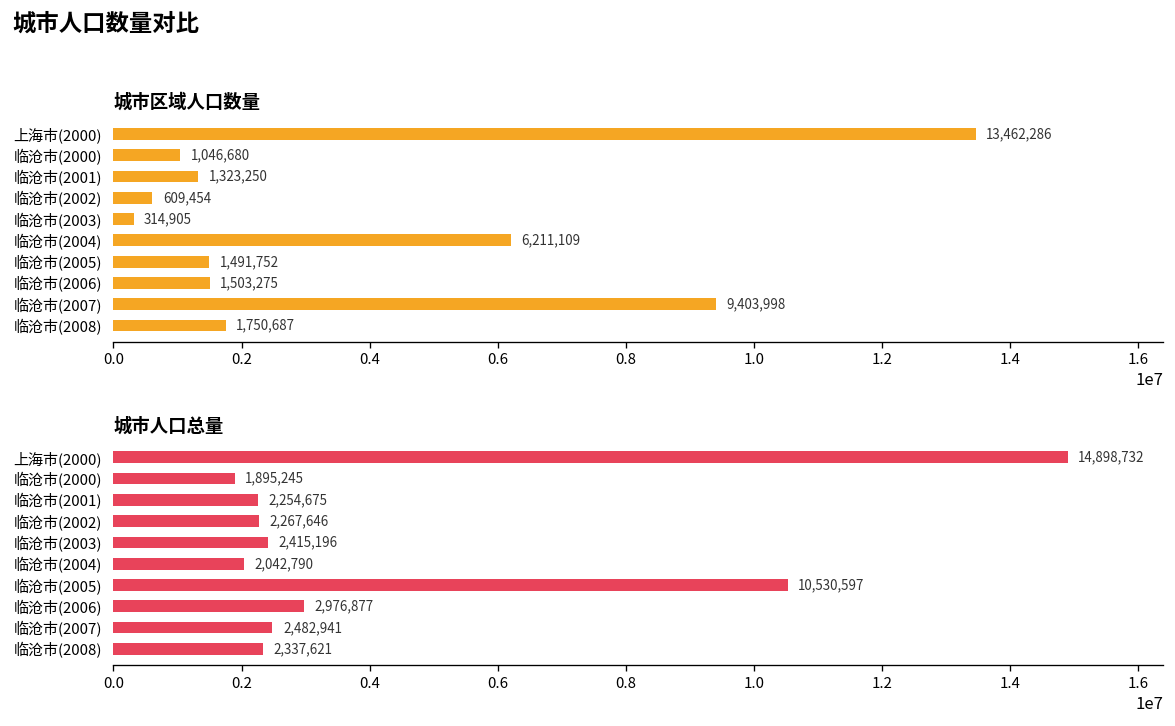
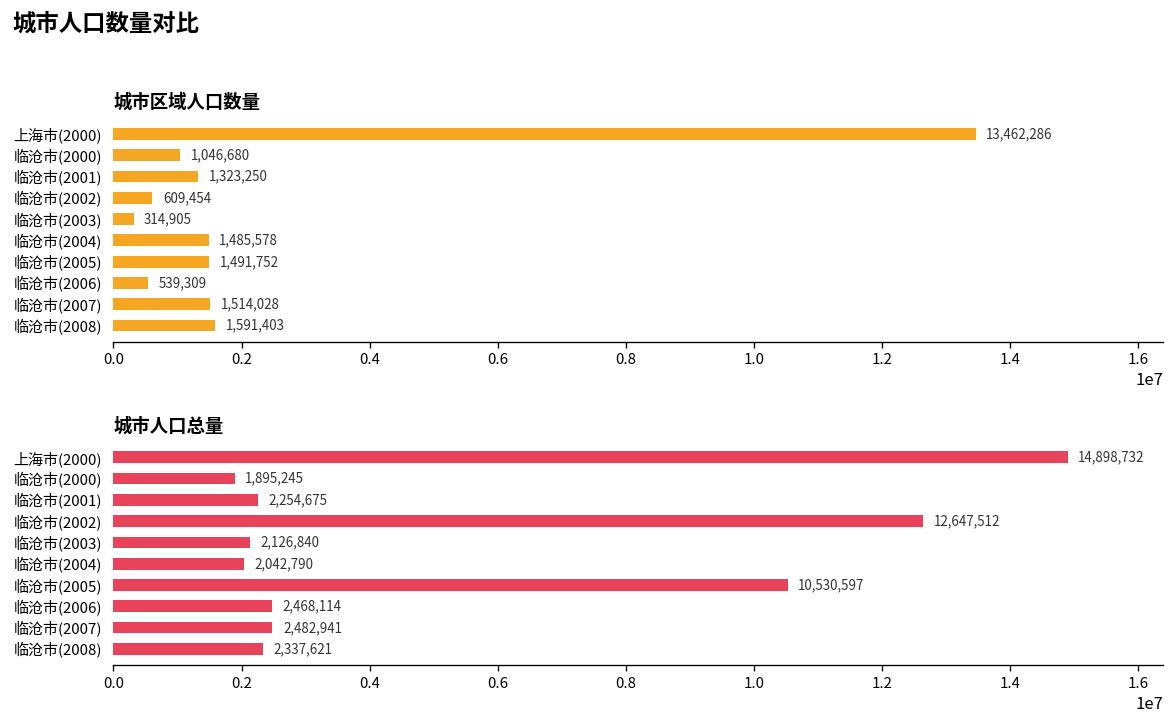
城市区域人口数量, 临沧市(2004): 6,211,109 -> 1,485,578
城市区域人口数量, 临沧市(2006): 1,503,275 -> 539,309
城市区域人口数量, 临沧市(2007): 9,403,998 -> 1,514,028
城市区域人口数量, 临沧市(2008): 1,750,687 -> 1,591,403
城市人口总量, 临沧市(2002): 2,267,646 -> 12,647,512
城市人口总量, 临沧市(2003): 2,415,196 -> 2,126,840
城市人口总量, 临沧市(2006): 2,976,877 -> 2,468,114
